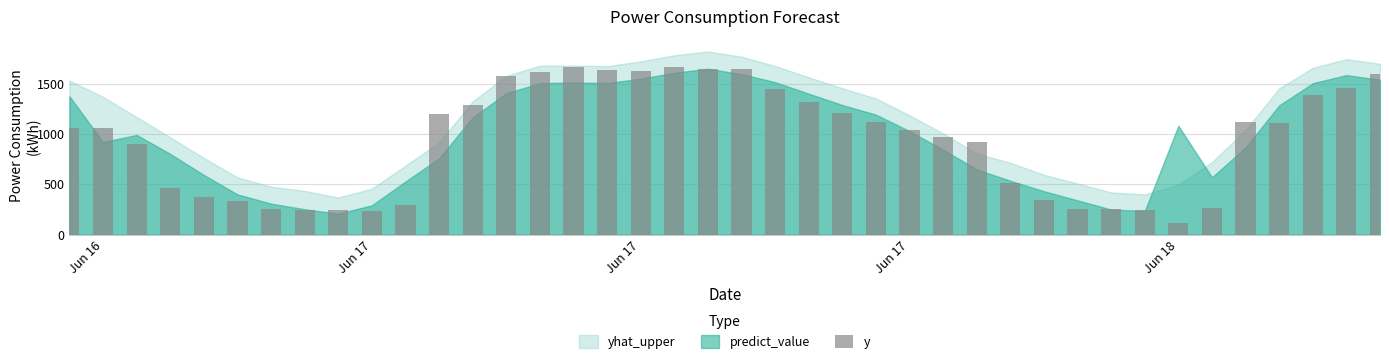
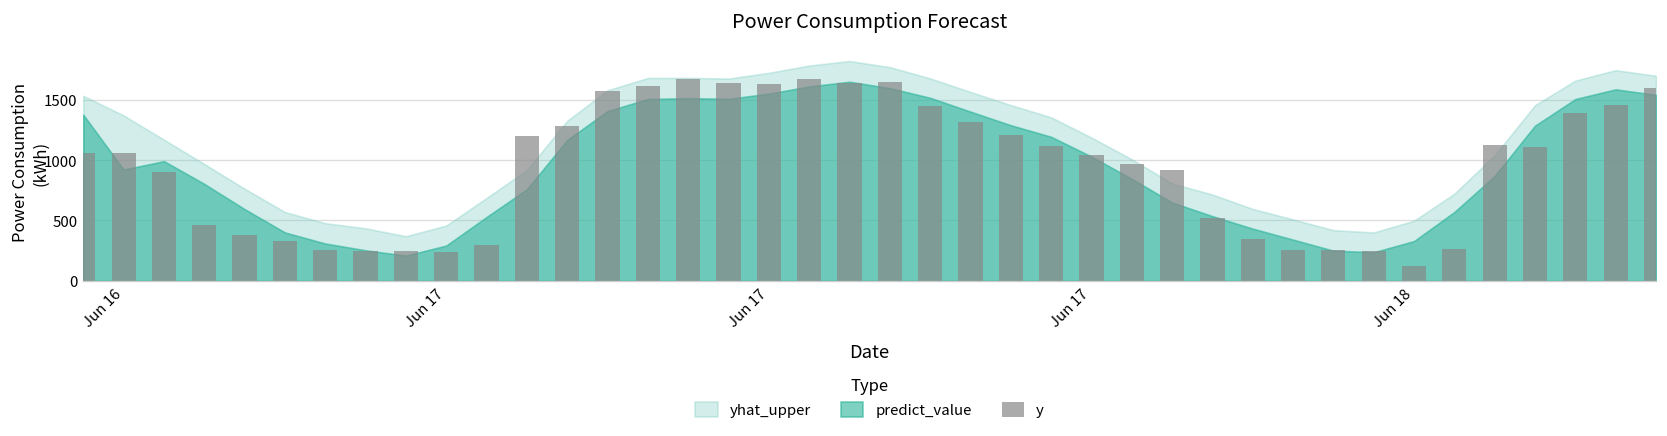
predict_value, Jun 18: 1080 -> 330
